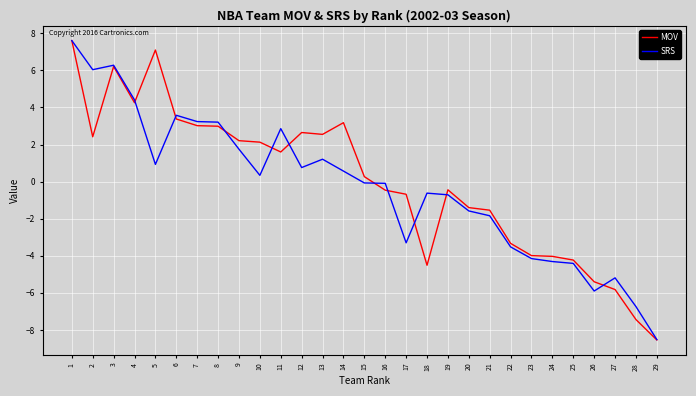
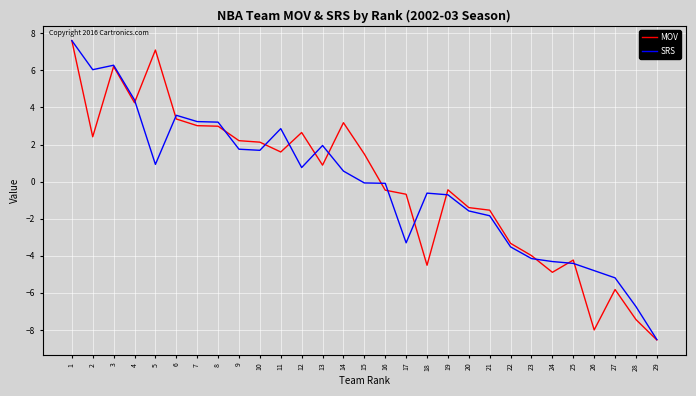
SRS, 10: 0.3 -> 1.7
MOV, 13: 2.6 -> 0.9
SRS, 13: 1.2 -> 2.0
MOV, 15: 0.3 -> 1.5
MOV, 24: -4.0 -> -4.9
MOV, 26: -5.4 -> -8.0
SRS, 26: -5.9 -> -4.8
